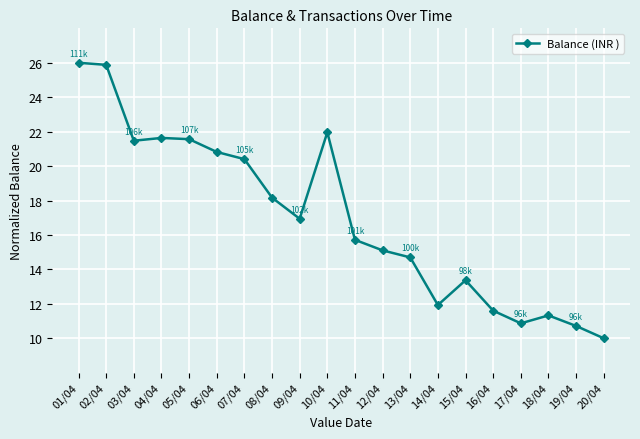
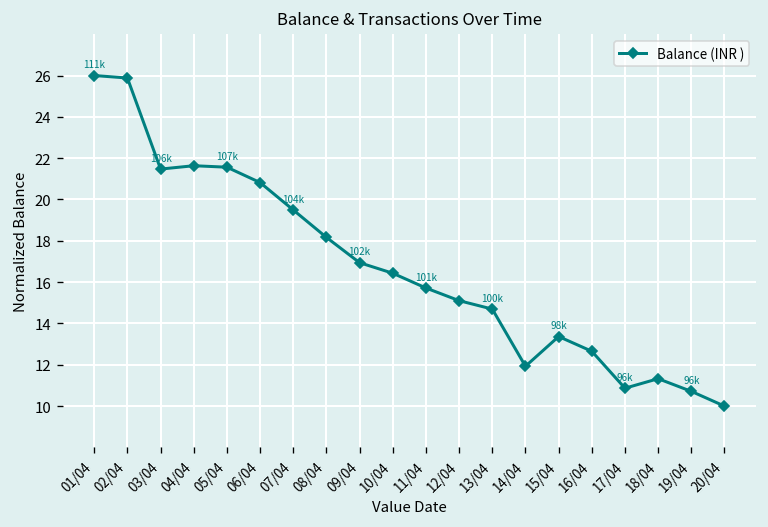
07/04: 105k -> 104k
10/04: 22.0 -> 16.4
16/04: 11.6 -> 12.7
